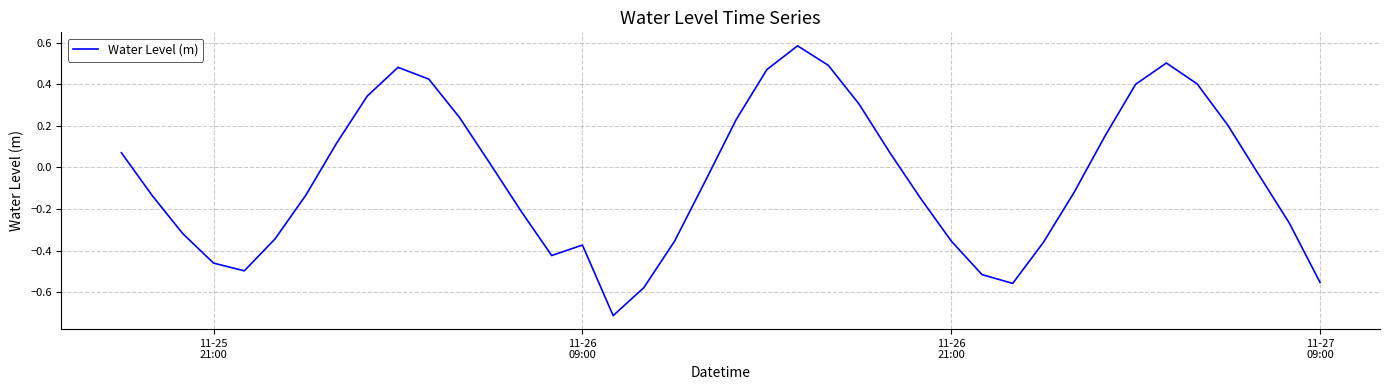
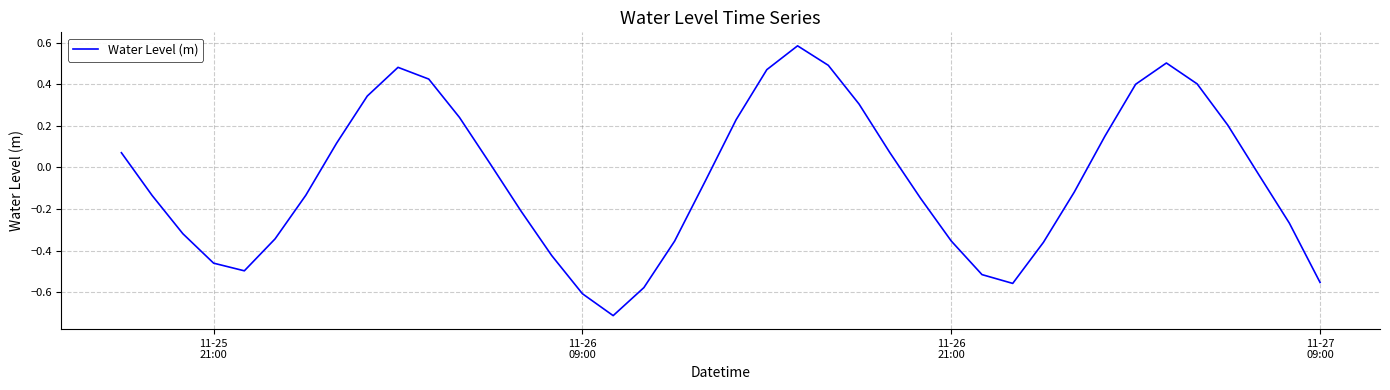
11-26 09:00: -0.37 -> -0.61
